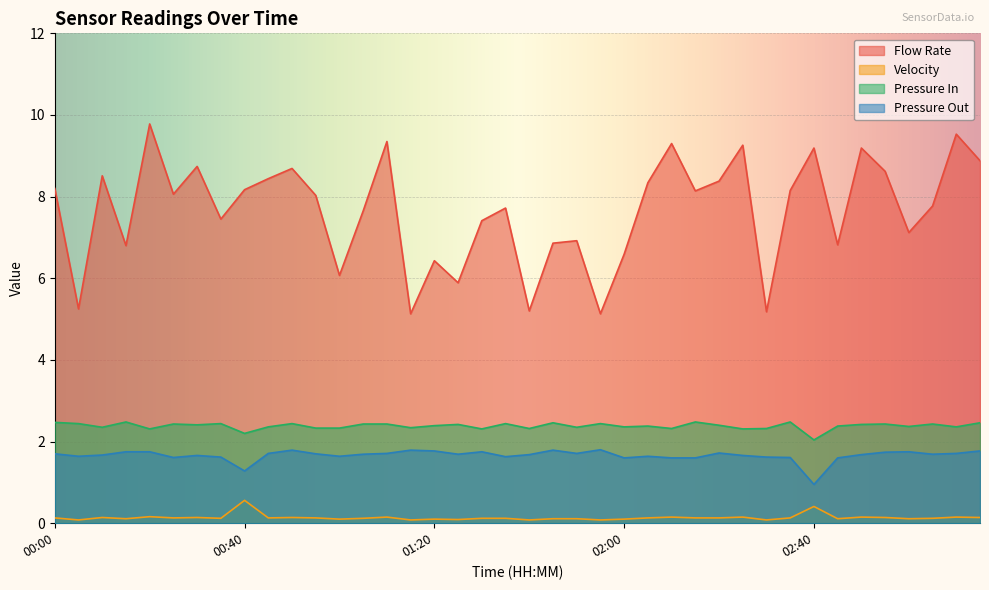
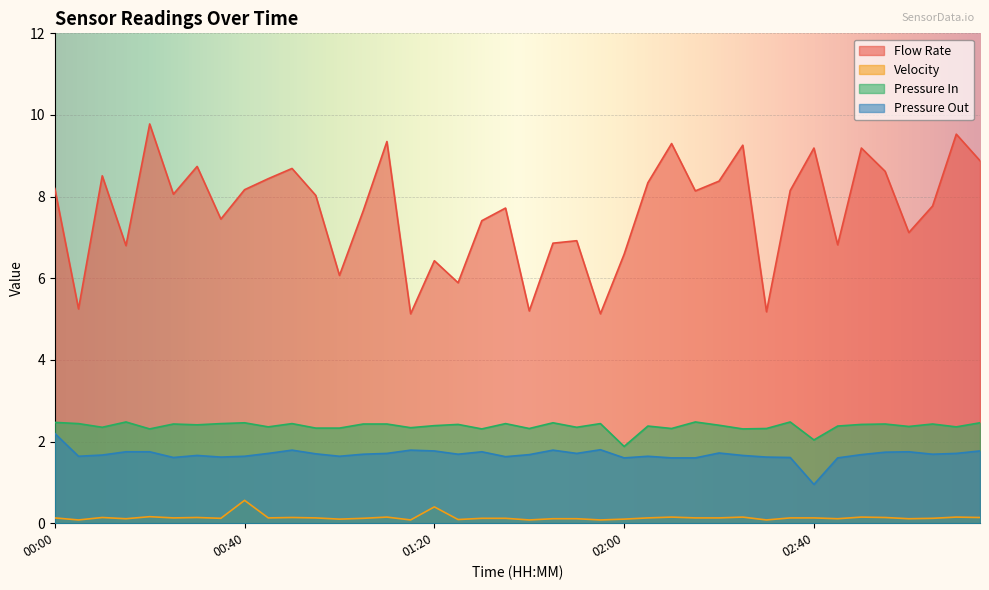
Pressure Out, 00:00: 1.7 -> 2.2
Pressure In, 00:40: 2.2 -> 2.5
Pressure Out, 00:40: 1.3 -> 1.6
Velocity, 01:20: 0.1 -> 0.4
Pressure In, 02:00: 2.4 -> 1.9
Velocity, 02:40: 0.4 -> 0.1
